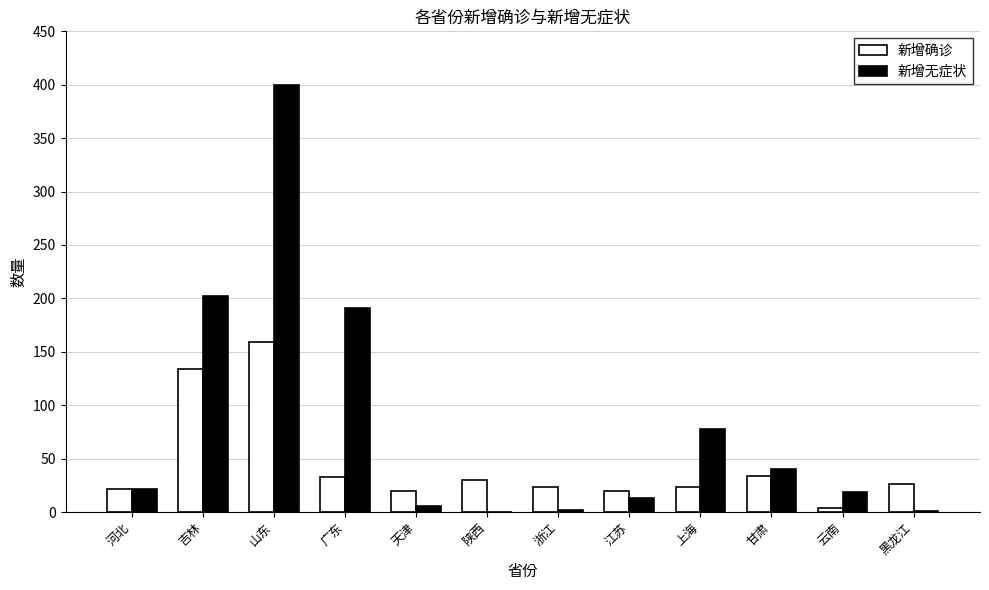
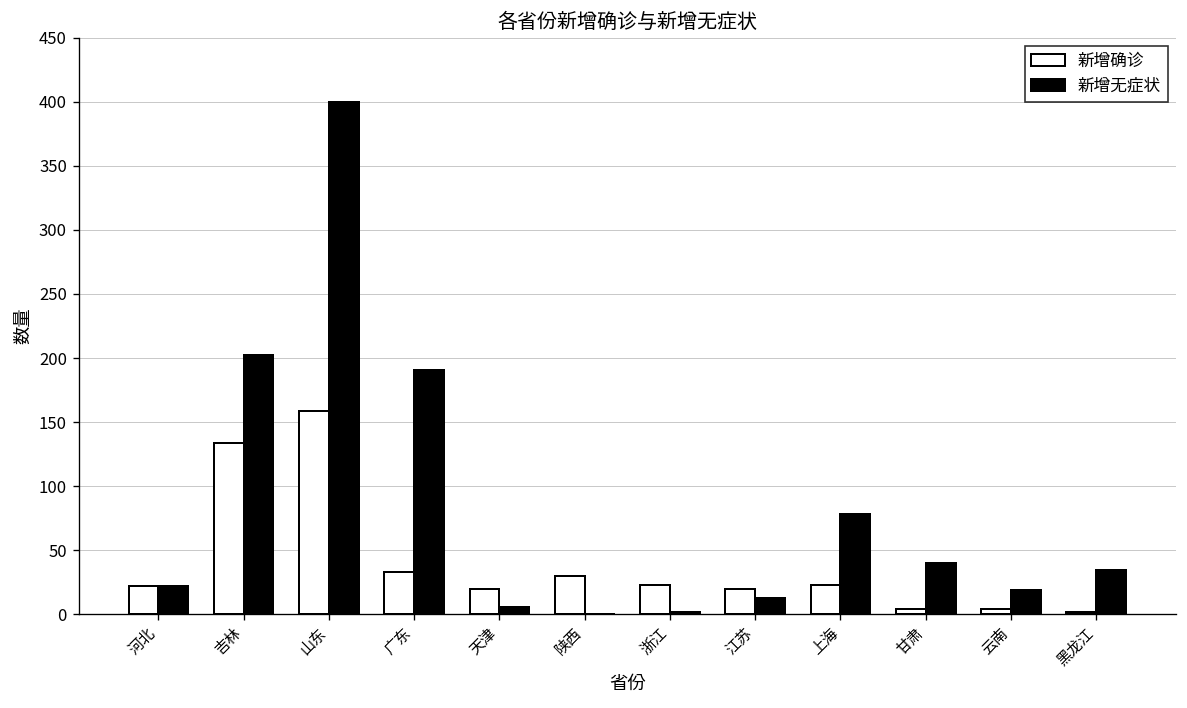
新增确诊, 甘肃: 34 -> 4
新增确诊, 黑龙江: 26 -> 2
新增无症状, 黑龙江: 1 -> 35
